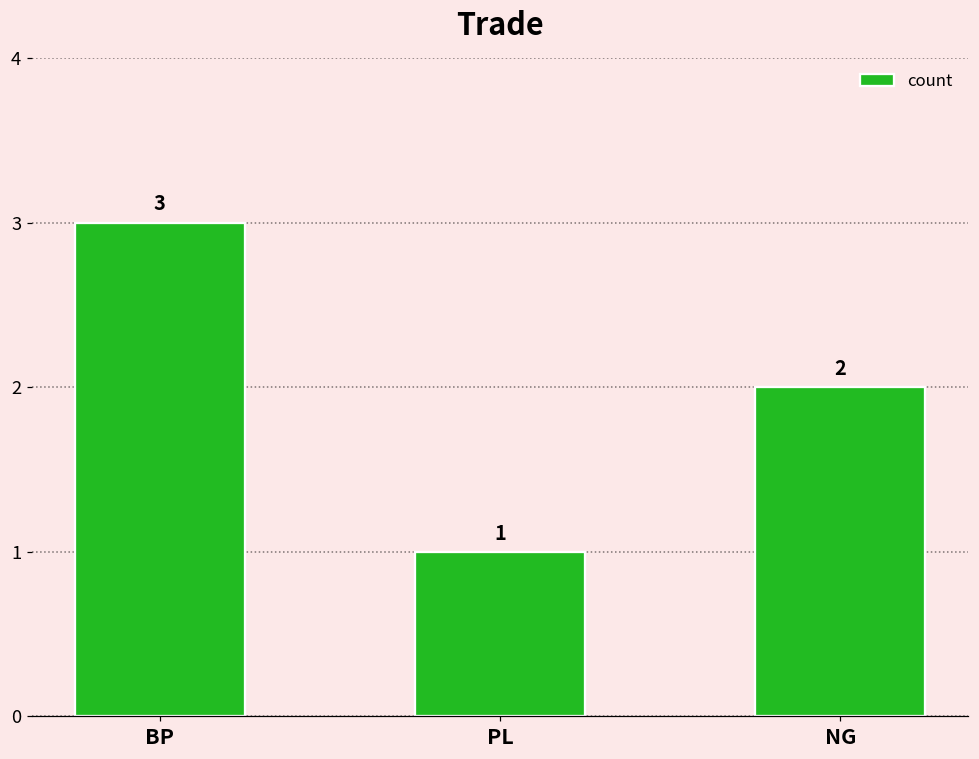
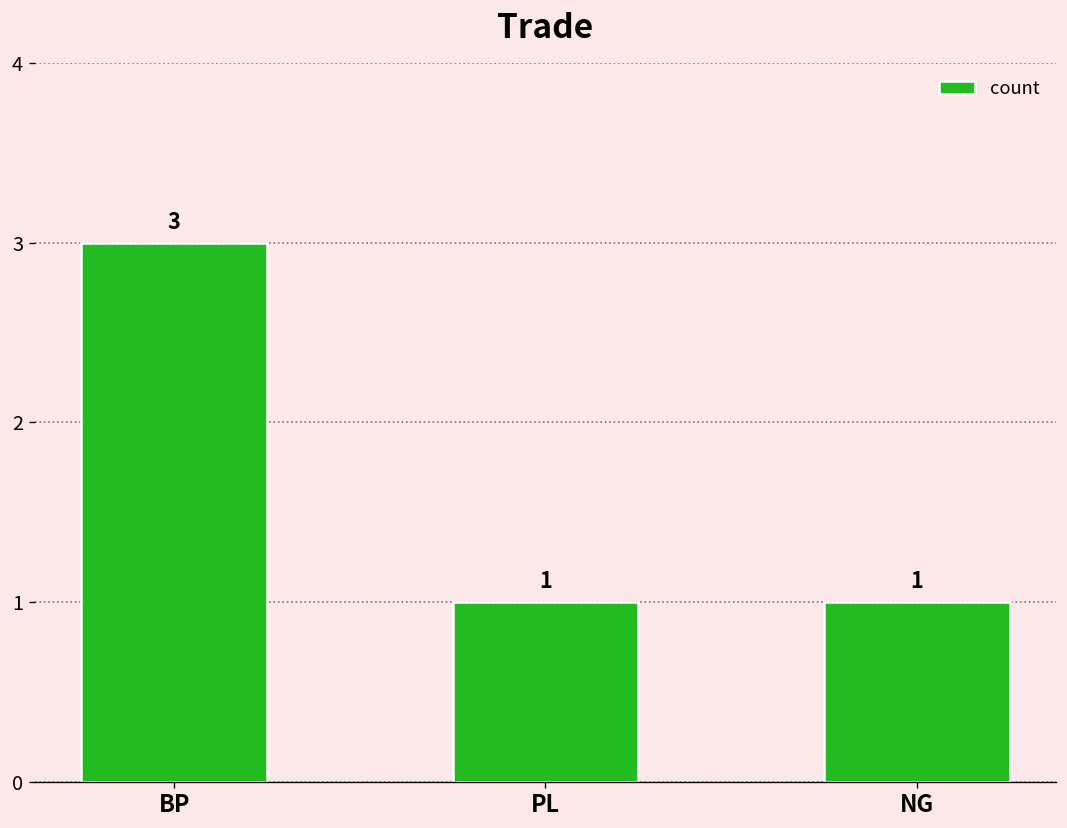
NG: 2 -> 1
